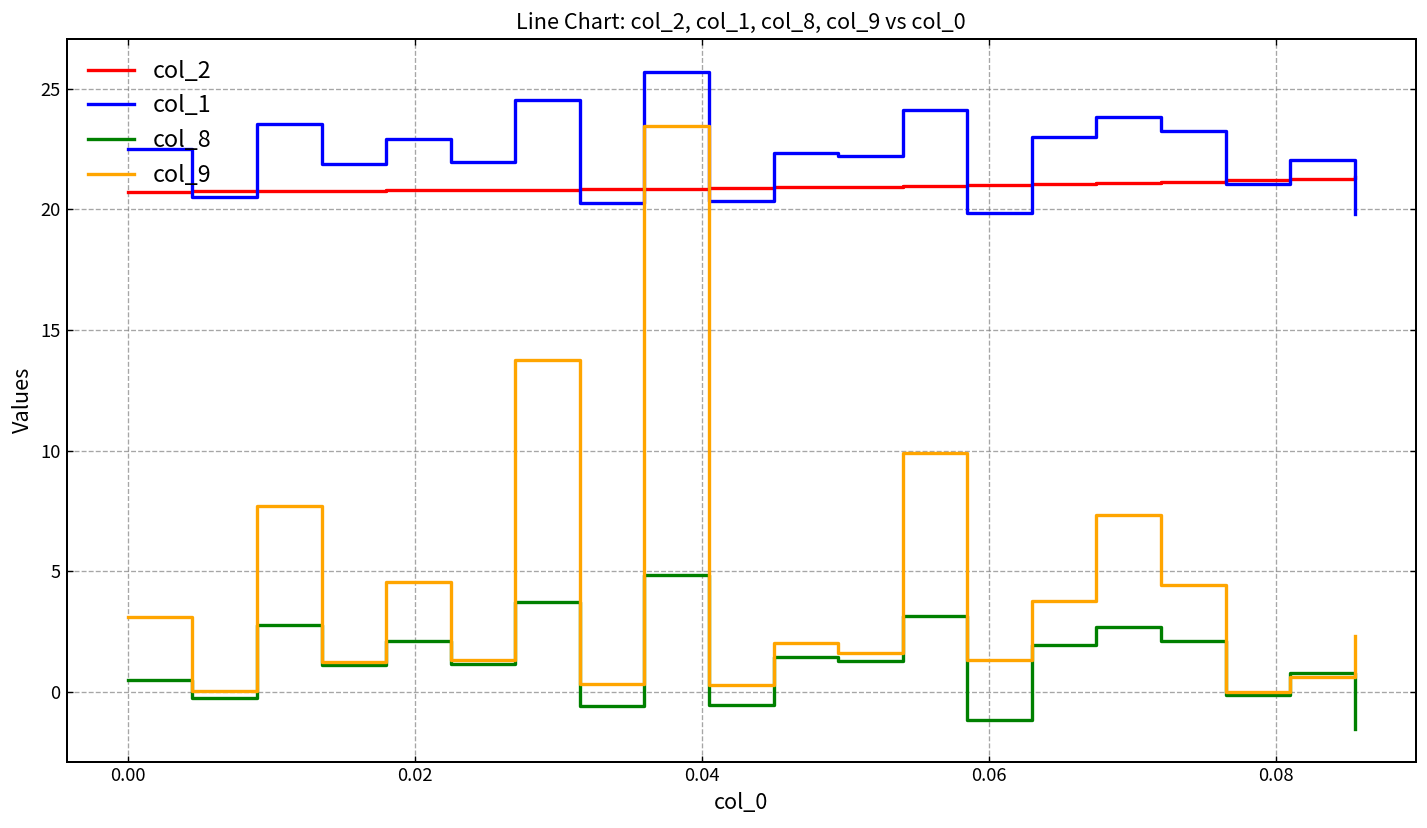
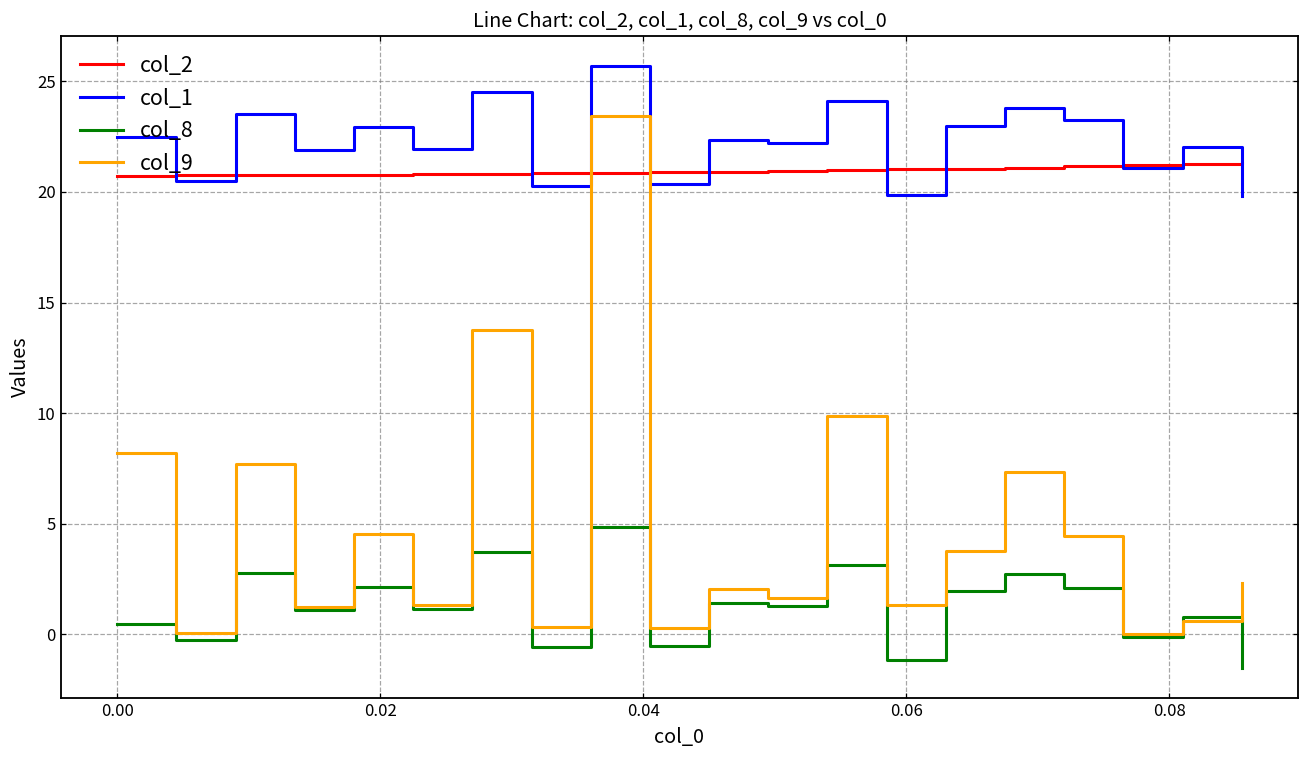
col_9, 0.00: 3.1 -> 8.2
